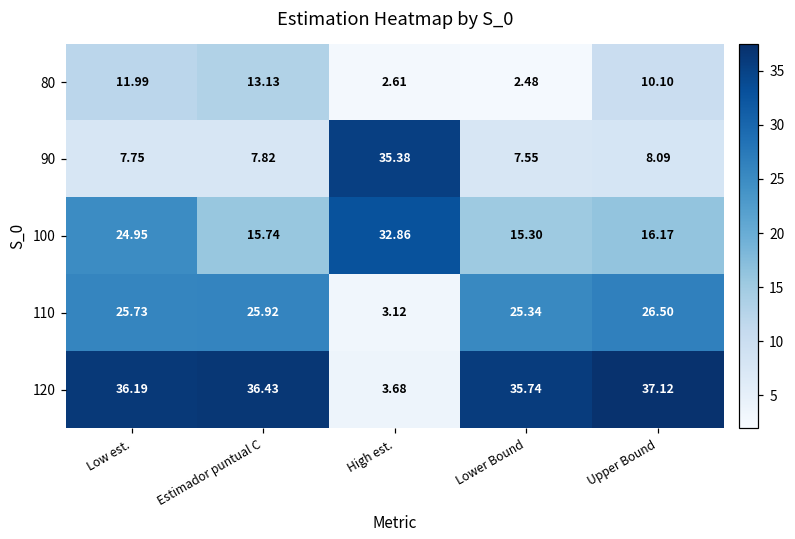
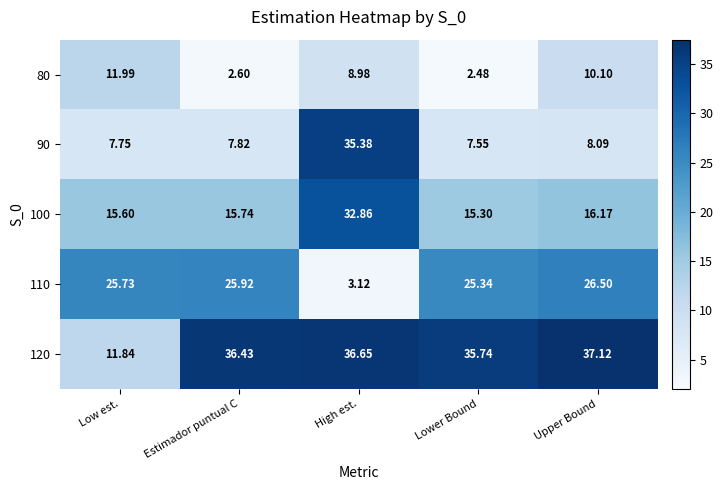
80, Estimador puntual C: 13.13 -> 2.60
80, High est.: 2.61 -> 8.98
100, Low est.: 24.95 -> 15.60
120, Low est.: 36.19 -> 11.84
120, High est.: 3.68 -> 36.65
